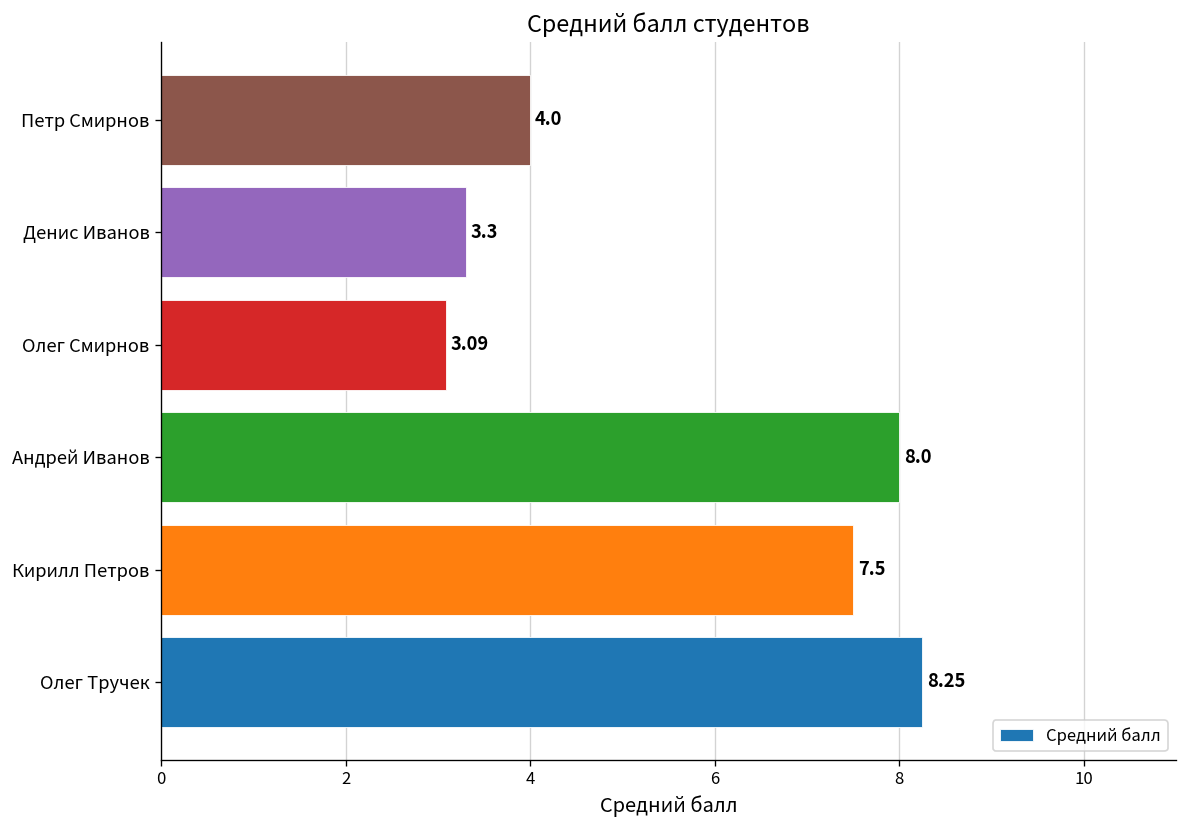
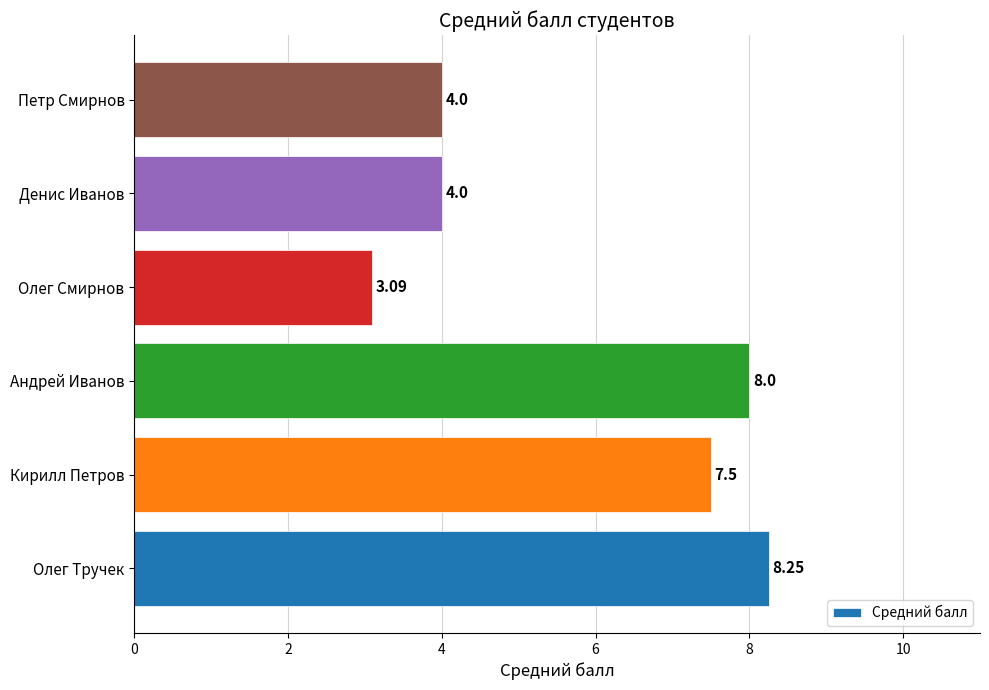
Денис Иванов: 3.3 -> 4.0
